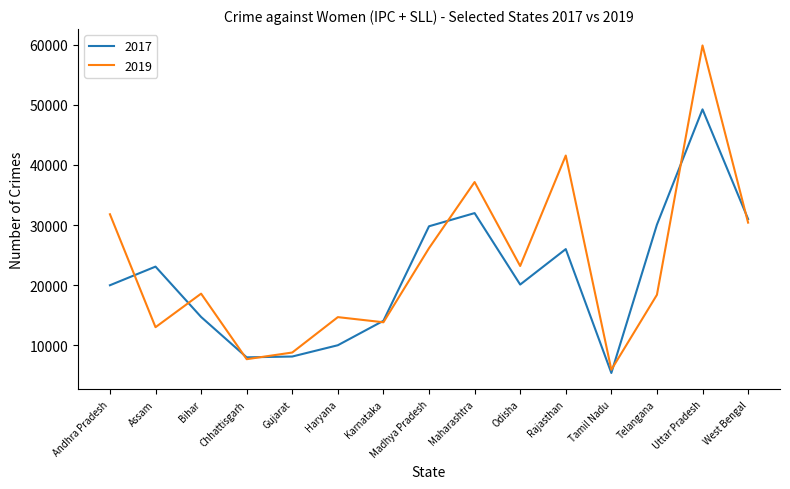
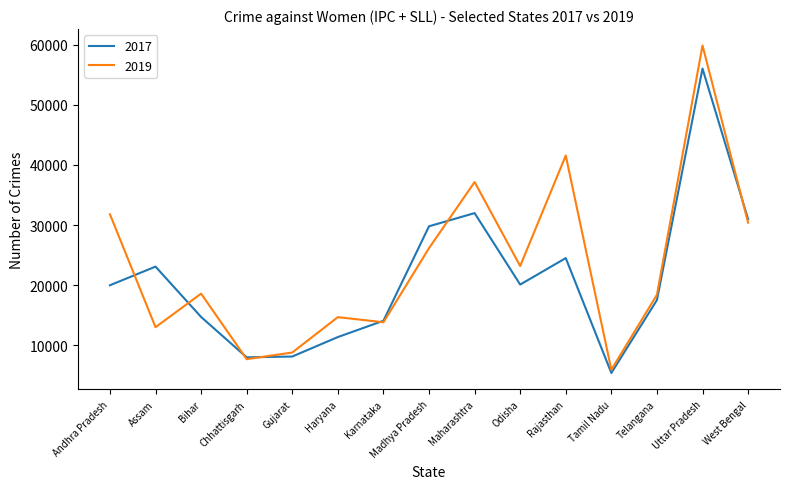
2017, Haryana: 10000 -> 11000
2017, Rajasthan: 26000 -> 24000
2017, Telangana: 30000 -> 18000
2017, Uttar Pradesh: 49000 -> 56000
